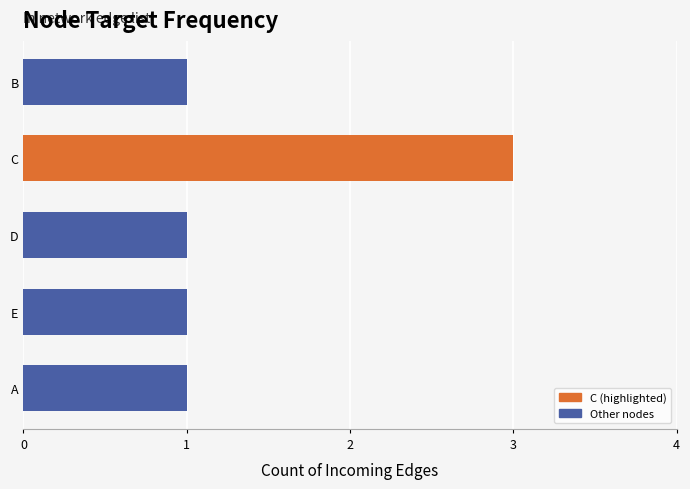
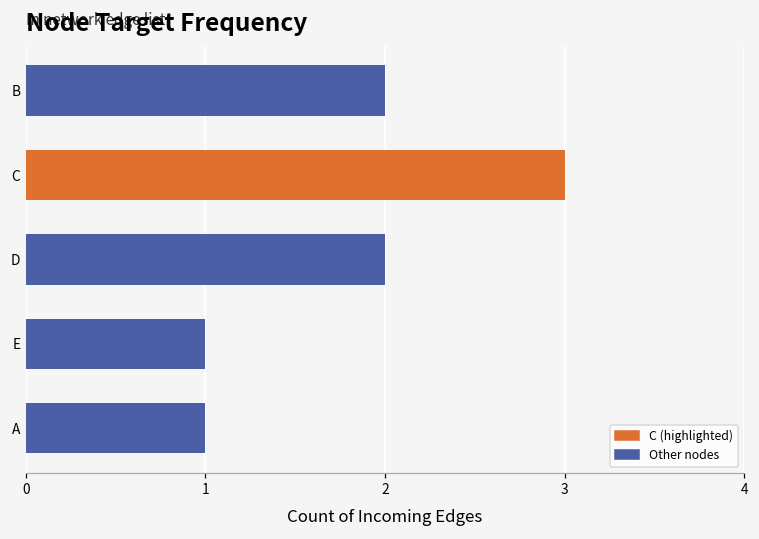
B: 1 -> 2
D: 1 -> 2
